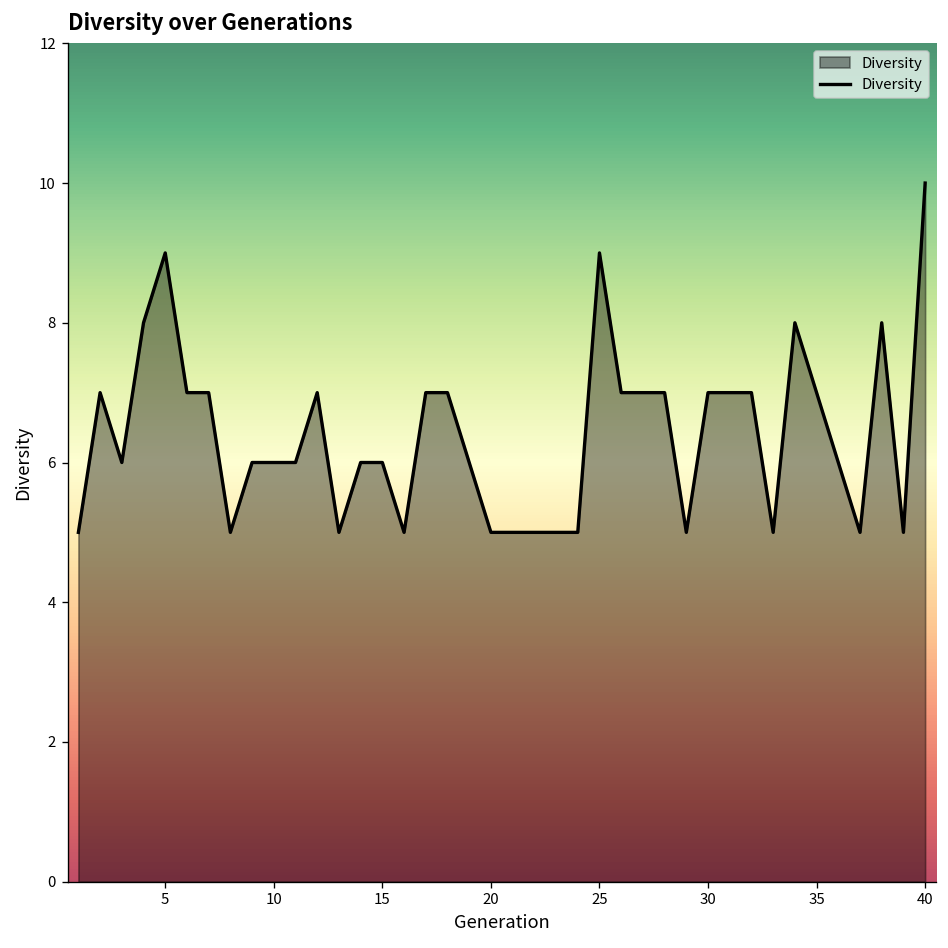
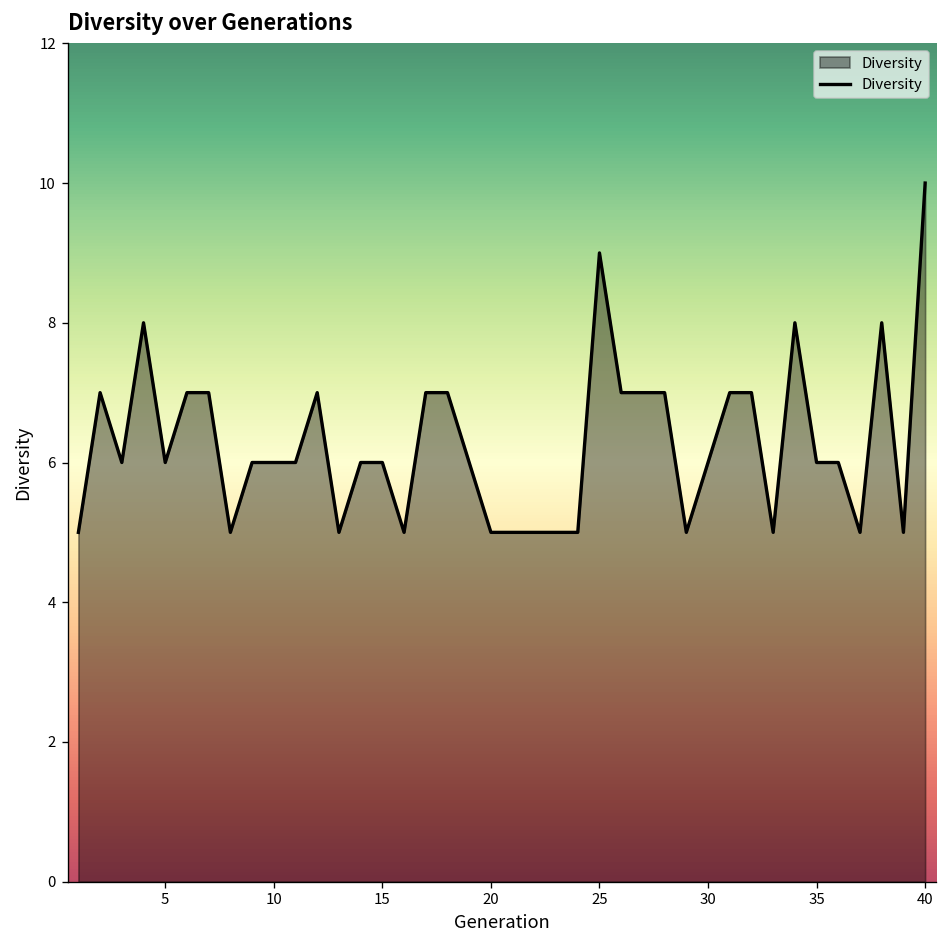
5: 9 -> 6
30: 7 -> 6
35: 7 -> 6
